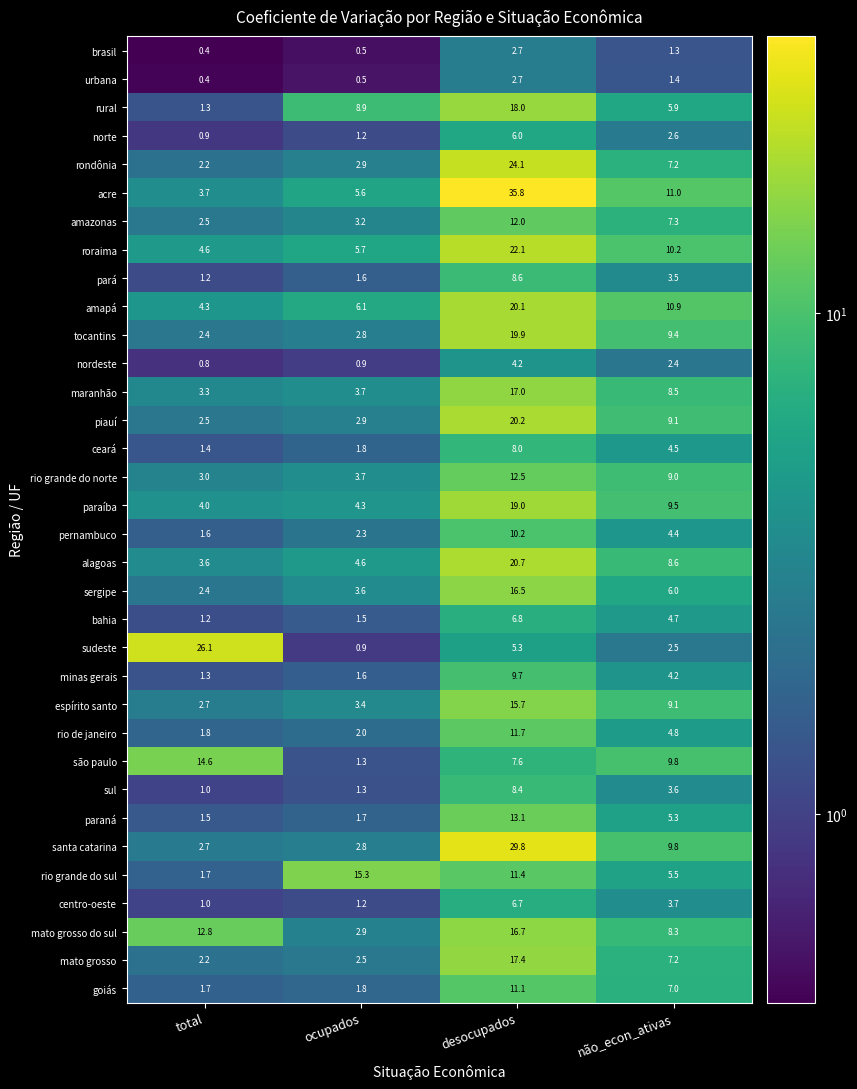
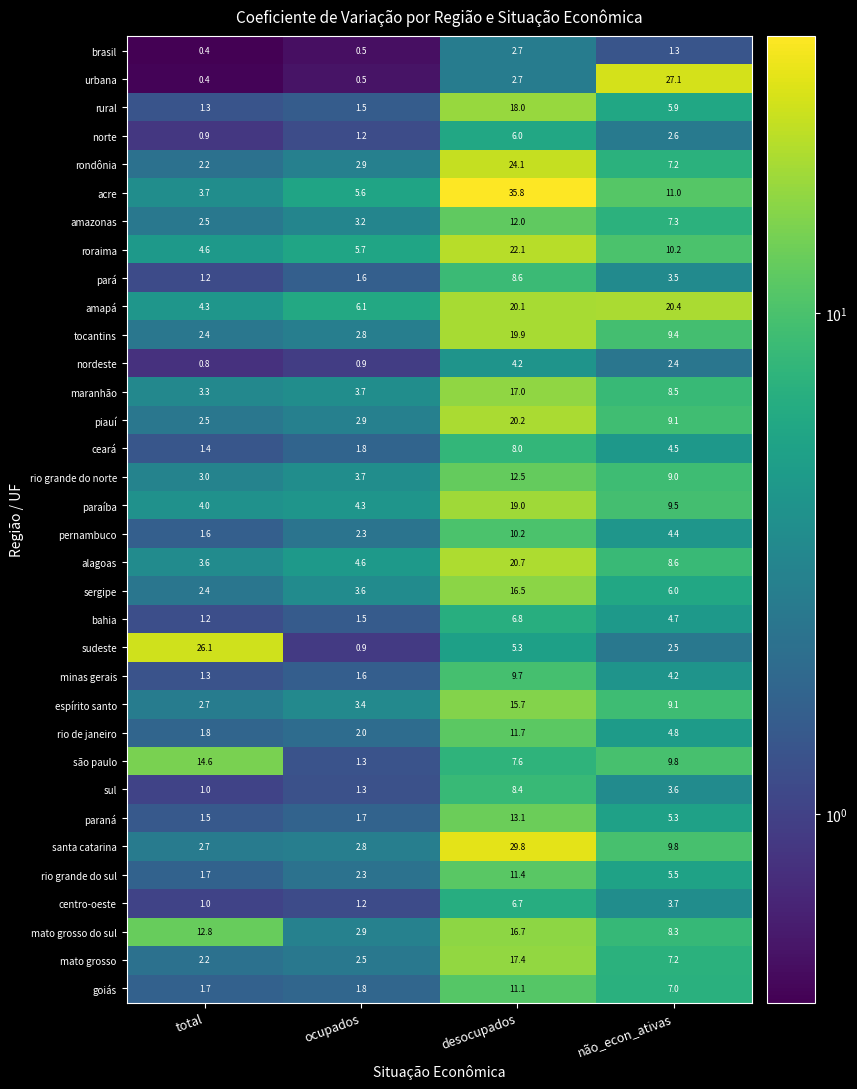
urbana, não_econ_ativas: 1.4 -> 27.1
rural, ocupados: 8.9 -> 1.5
amapá, não_econ_ativas: 10.9 -> 20.4
rio grande do sul, ocupados: 15.3 -> 2.3
